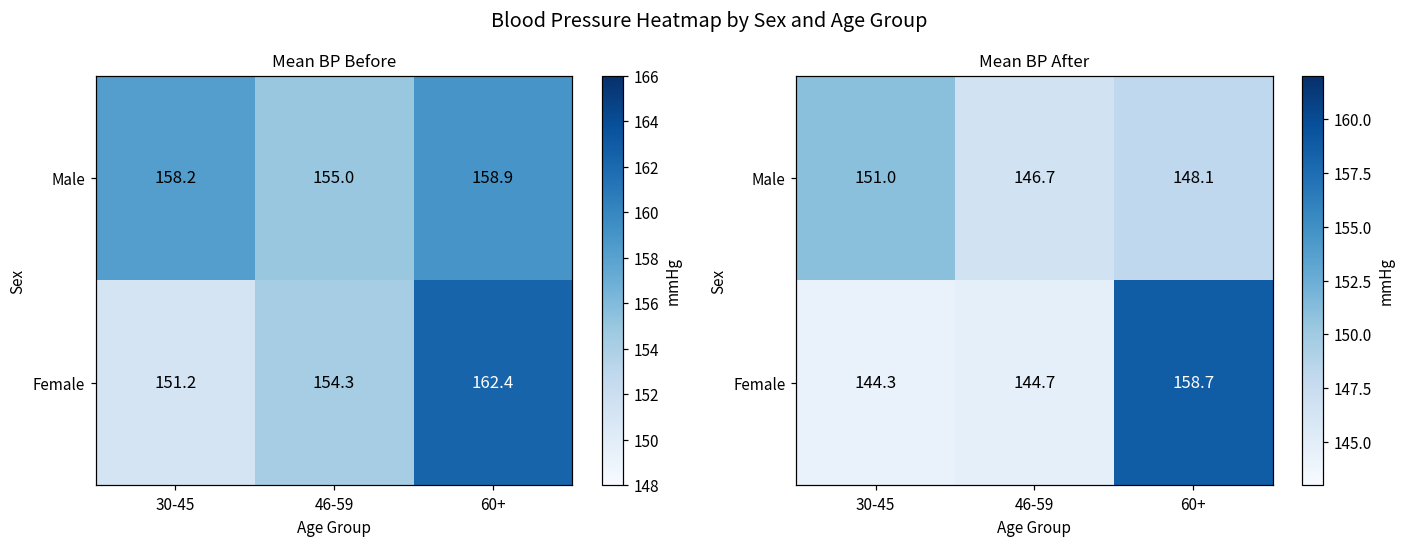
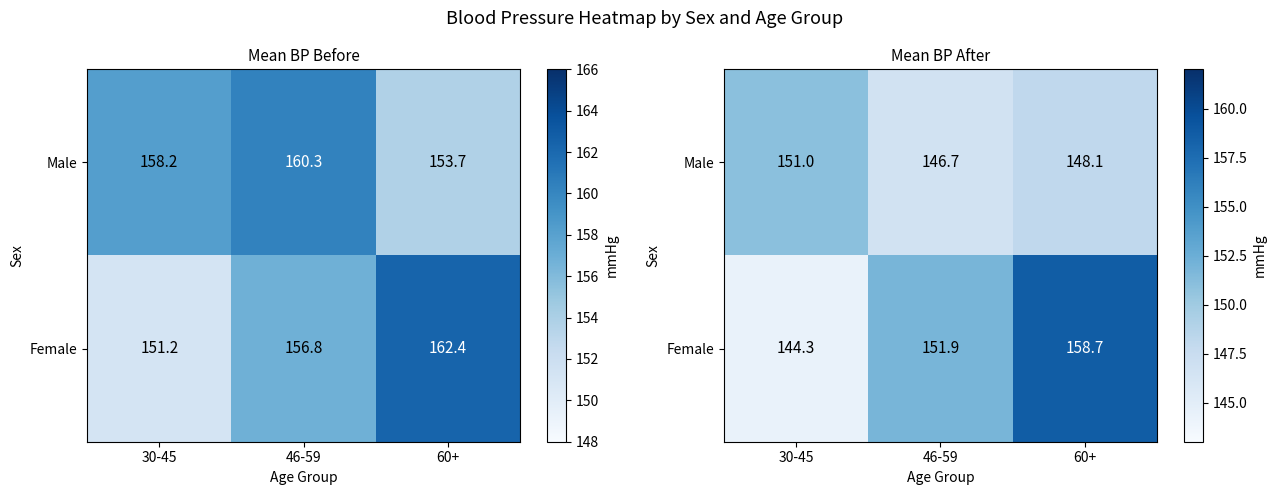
Mean BP Before, Male, 46-59: 155.0 -> 160.3
Mean BP Before, Male, 60+: 158.9 -> 153.7
Mean BP Before, Female, 46-59: 154.3 -> 156.8
Mean BP After, Female, 46-59: 144.7 -> 151.9
